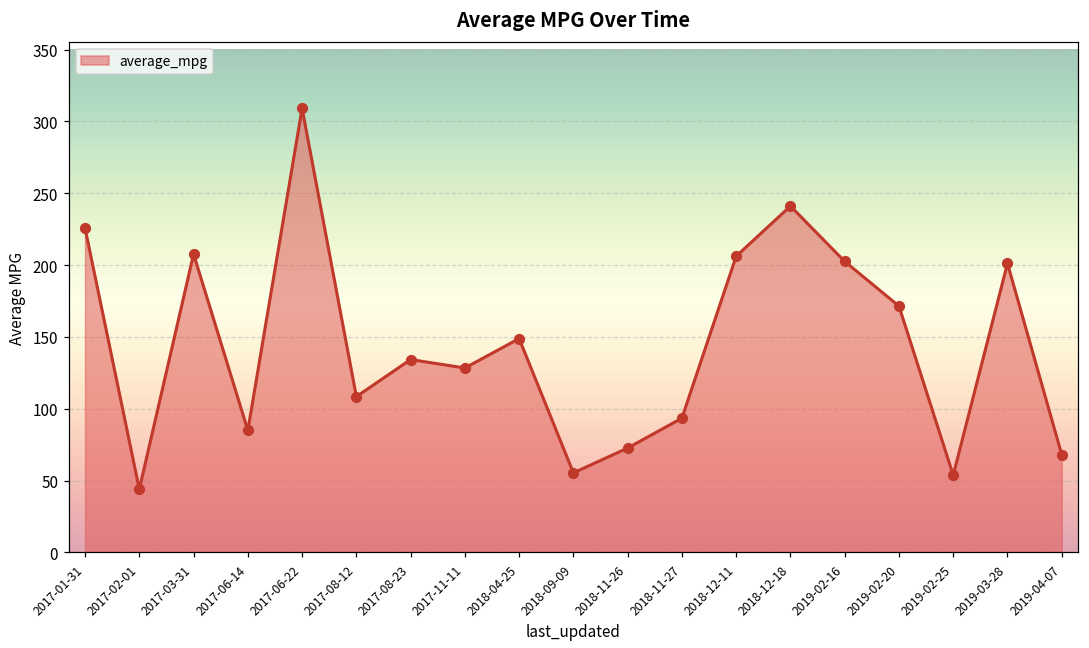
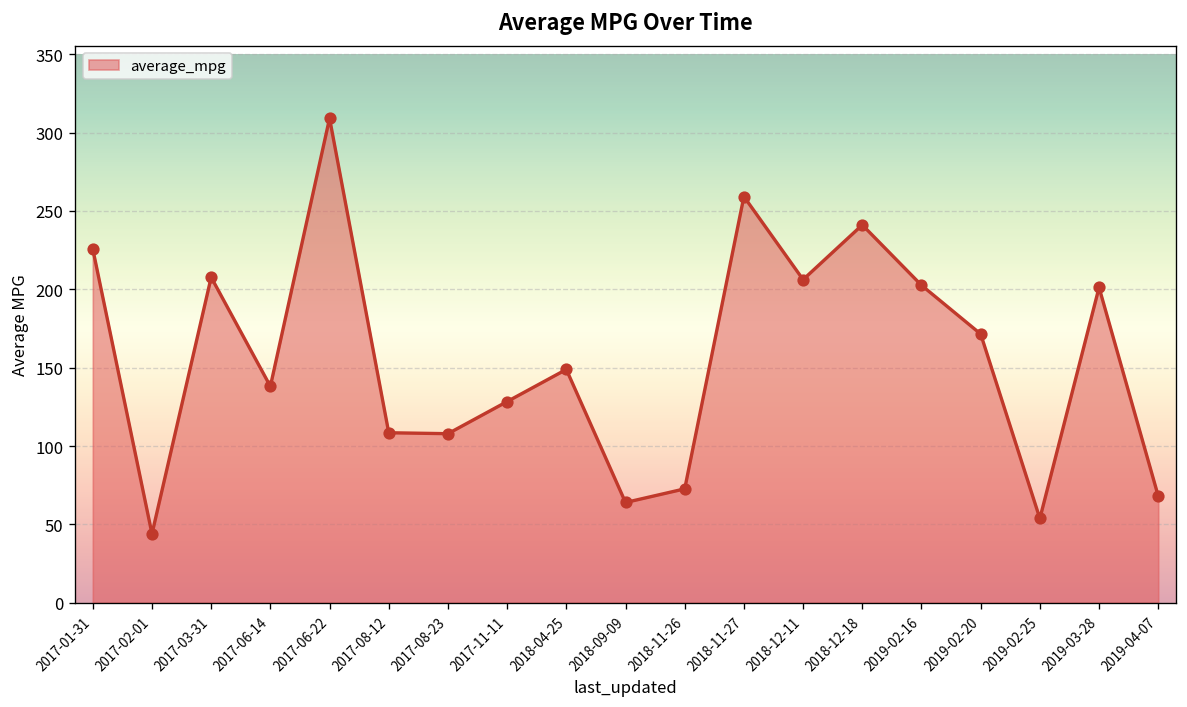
2017-06-14: 85 -> 138
2017-08-23: 134 -> 108
2018-09-09: 55 -> 64
2018-11-27: 94 -> 259
